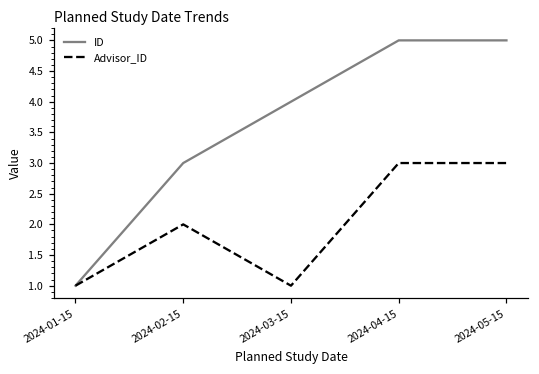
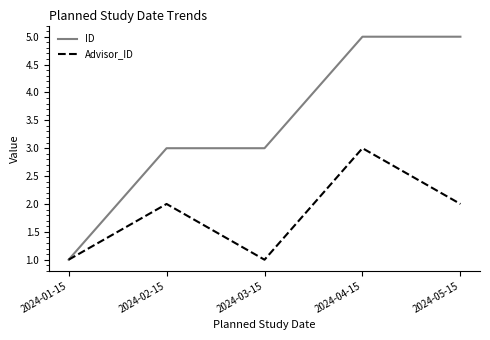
ID, 2024-03-15: 4 -> 3
Advisor_ID, 2024-05-15: 3 -> 2
